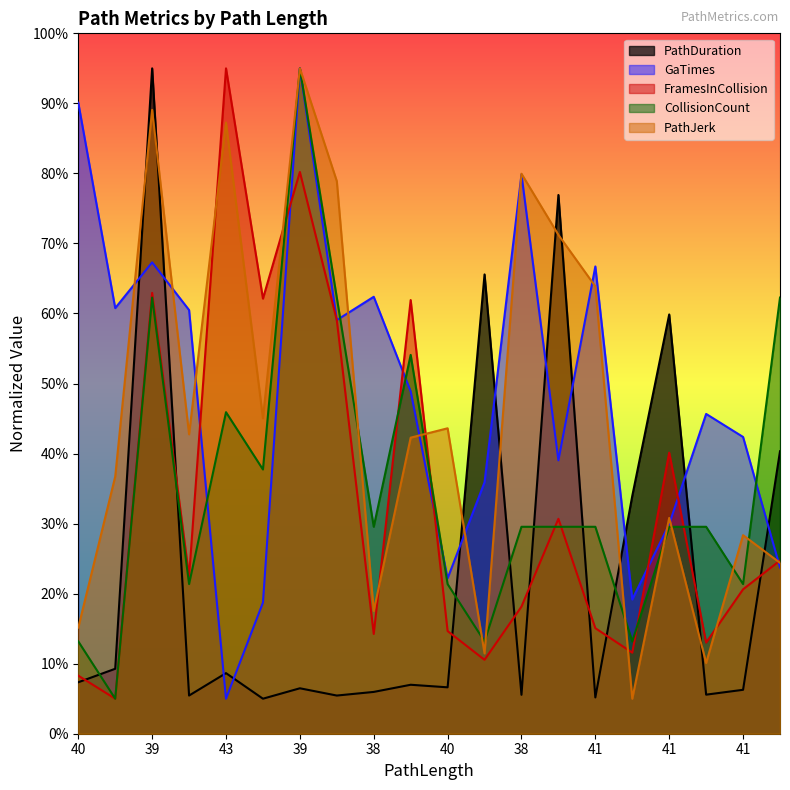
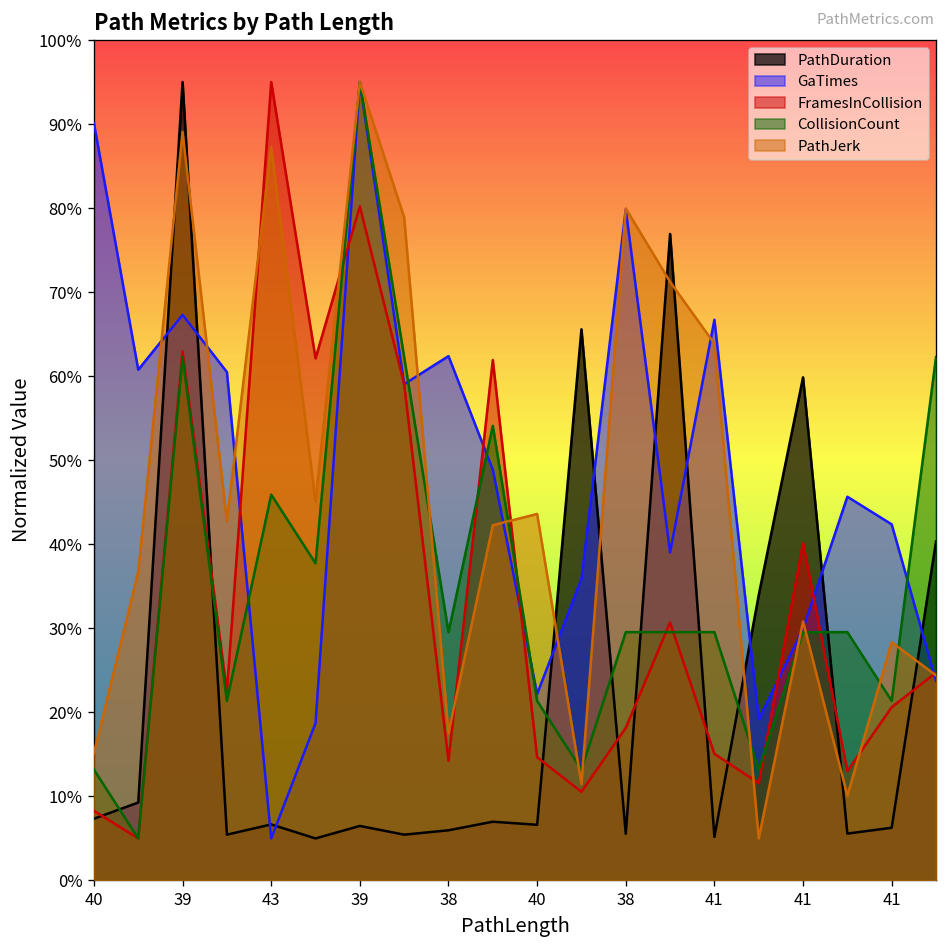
PathDuration, 43: 9% -> 7%
